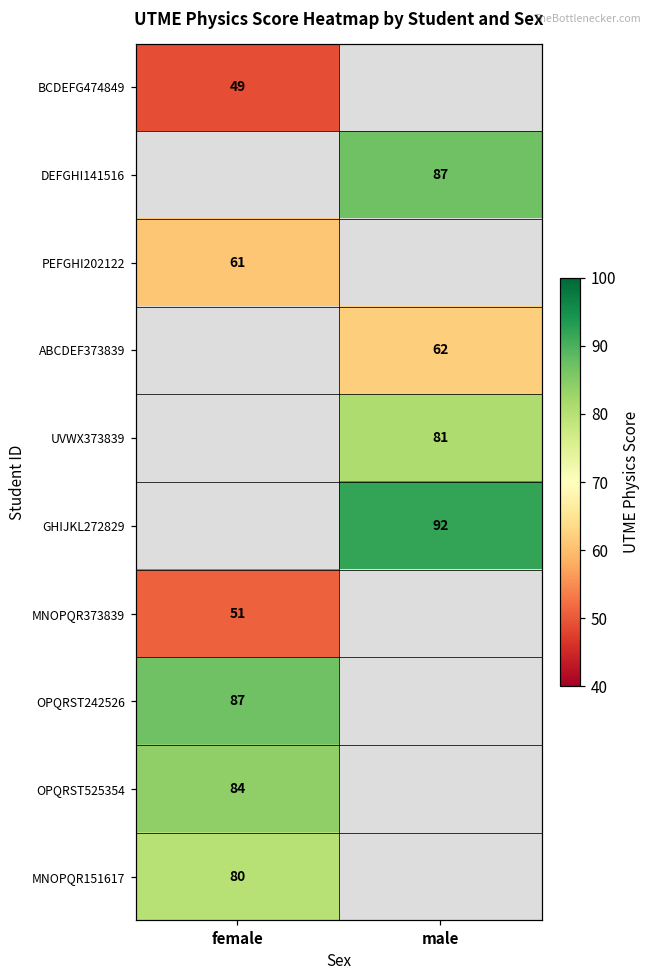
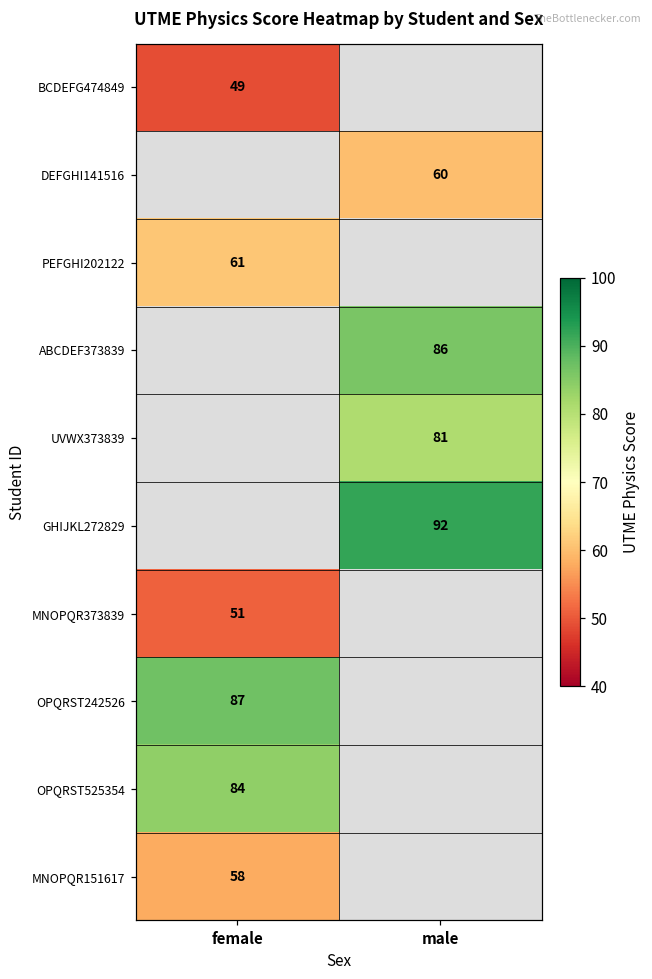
DEFGHI141516, male: 87 -> 60
ABCDEF373839, male: 62 -> 86
MNOPQR151617, female: 80 -> 58
